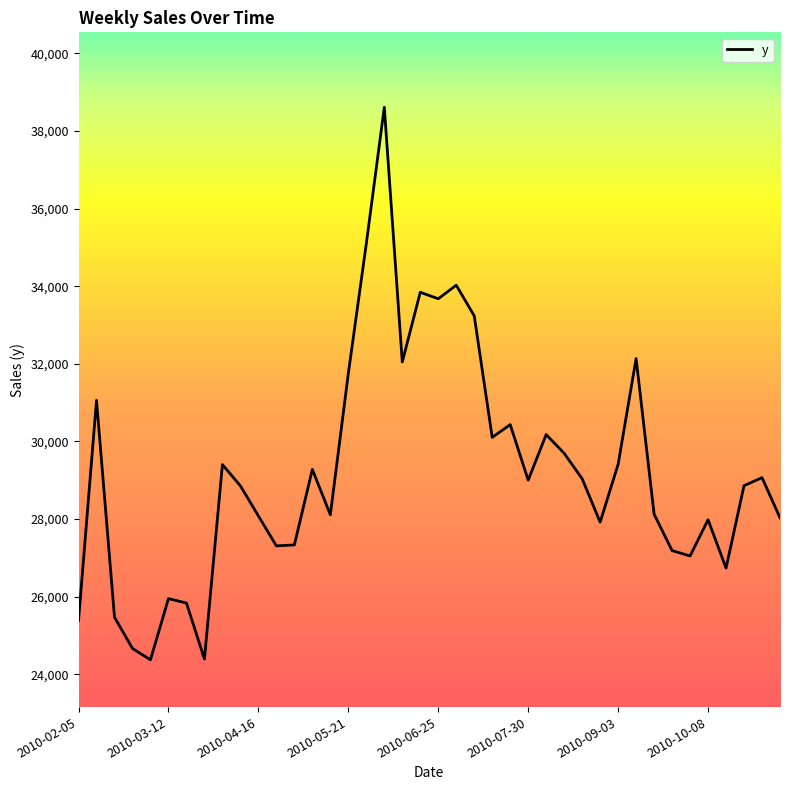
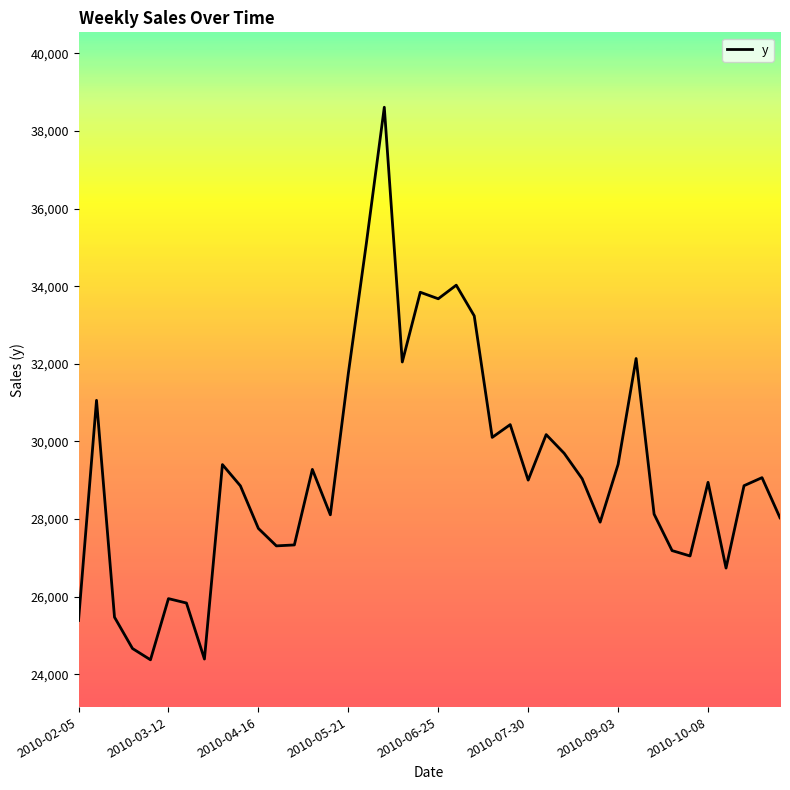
2010-04-16: 28,100 -> 27,800
2010-10-08: 28,000 -> 28,900
